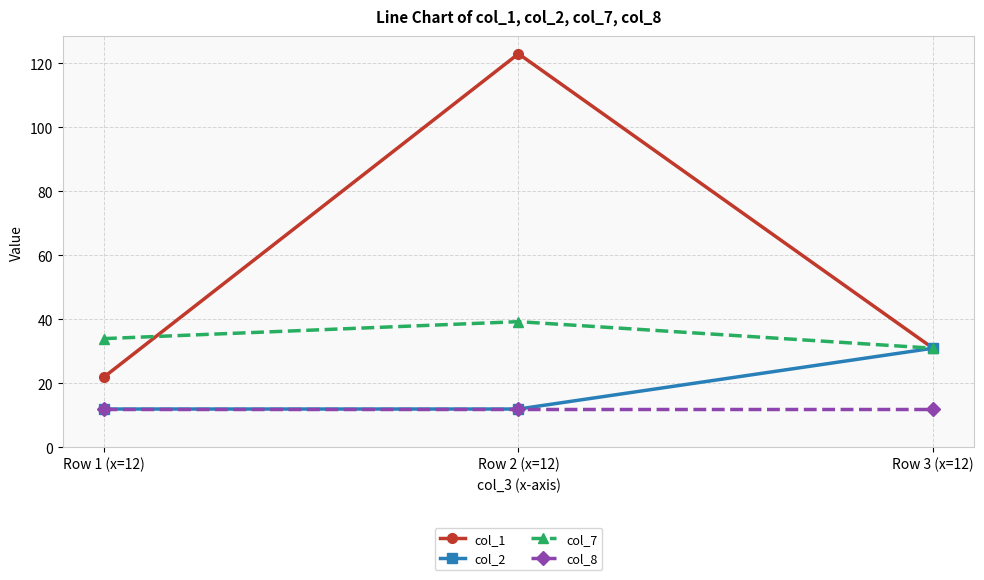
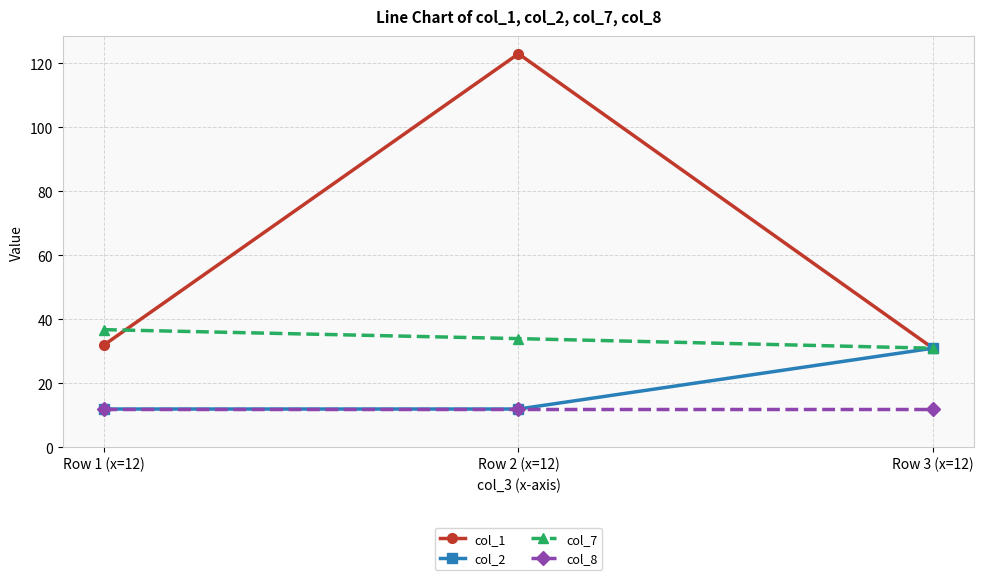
col_1, Row 1 (x=12): 22 -> 32
col_7, Row 1 (x=12): 34 -> 37
col_7, Row 2 (x=12): 39 -> 34
